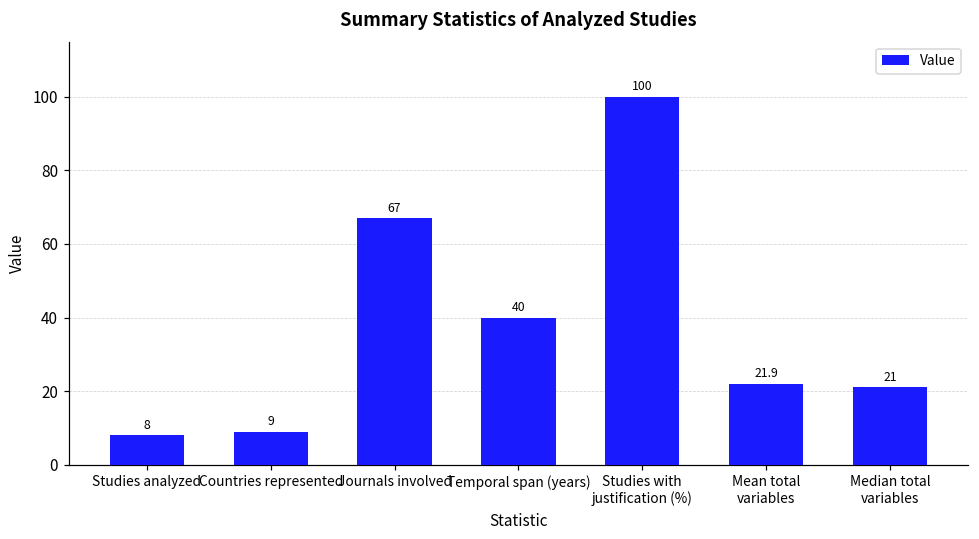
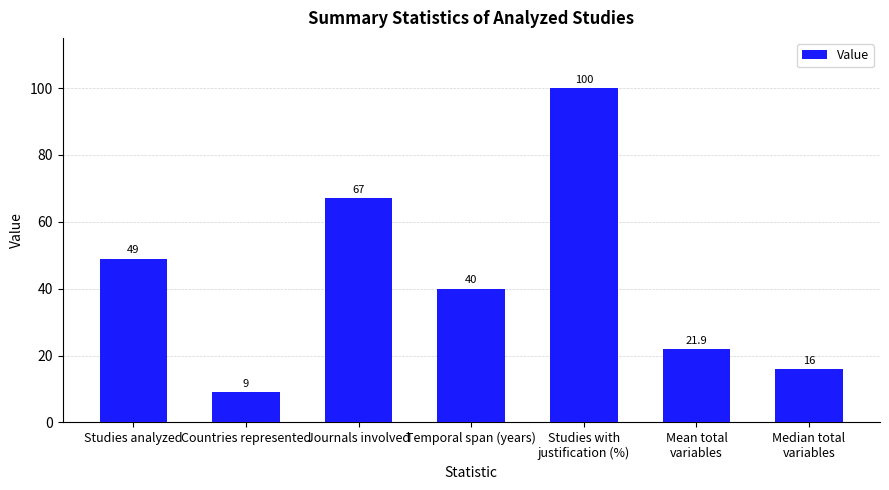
Studies analyzed: 8 -> 49
Median total variables: 21 -> 16
